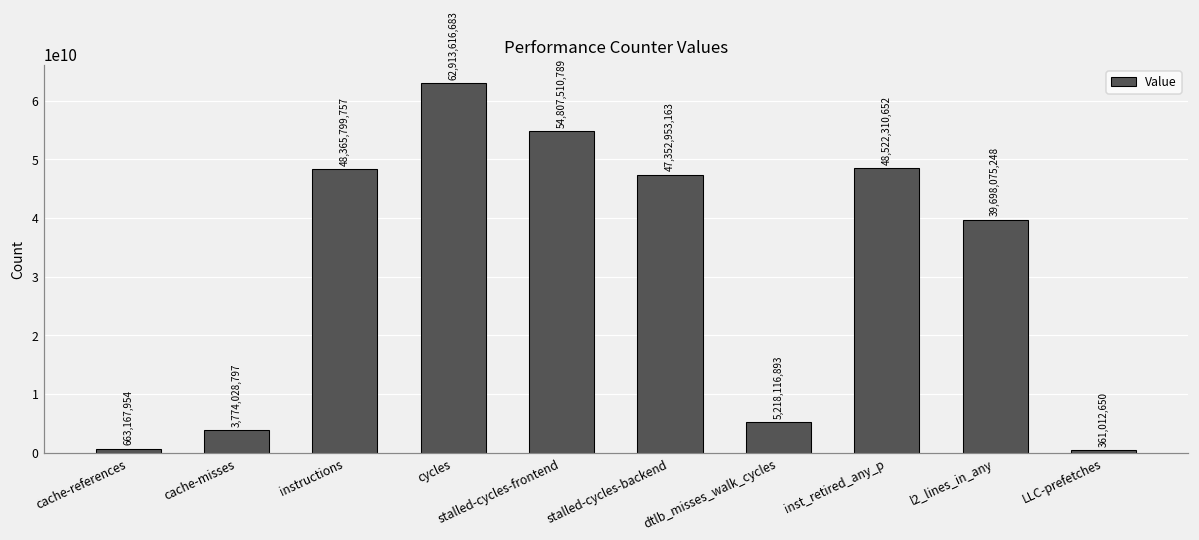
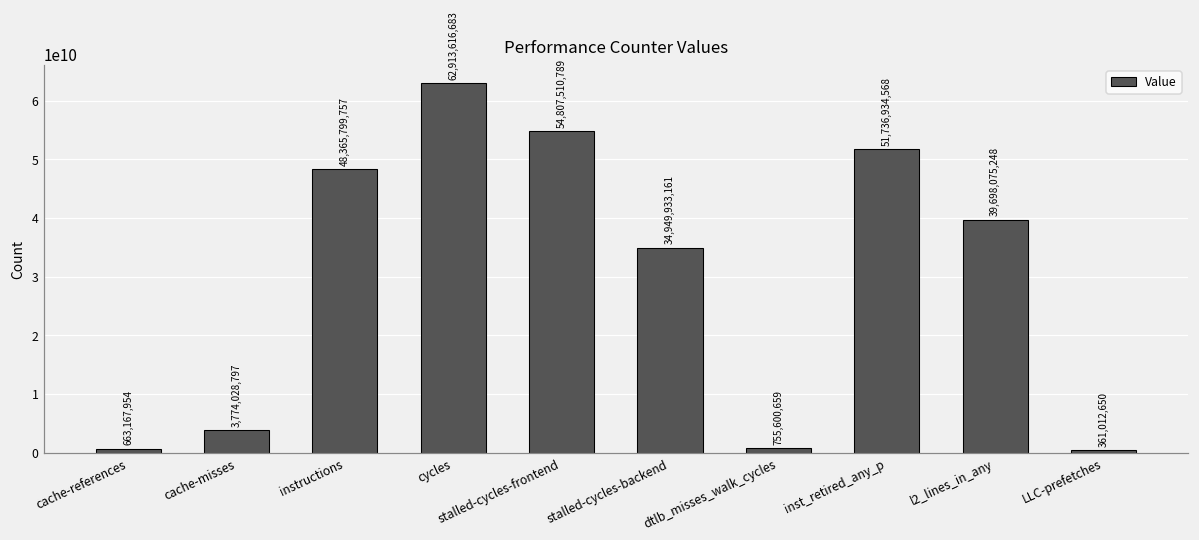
stalled-cycles-backend: 47,352,953,163 -> 34,949,933,161
dtlb_misses_walk_cycles: 5,218,116,893 -> 755,600,659
inst_retired_any_p: 48,522,310,652 -> 51,736,934,568
